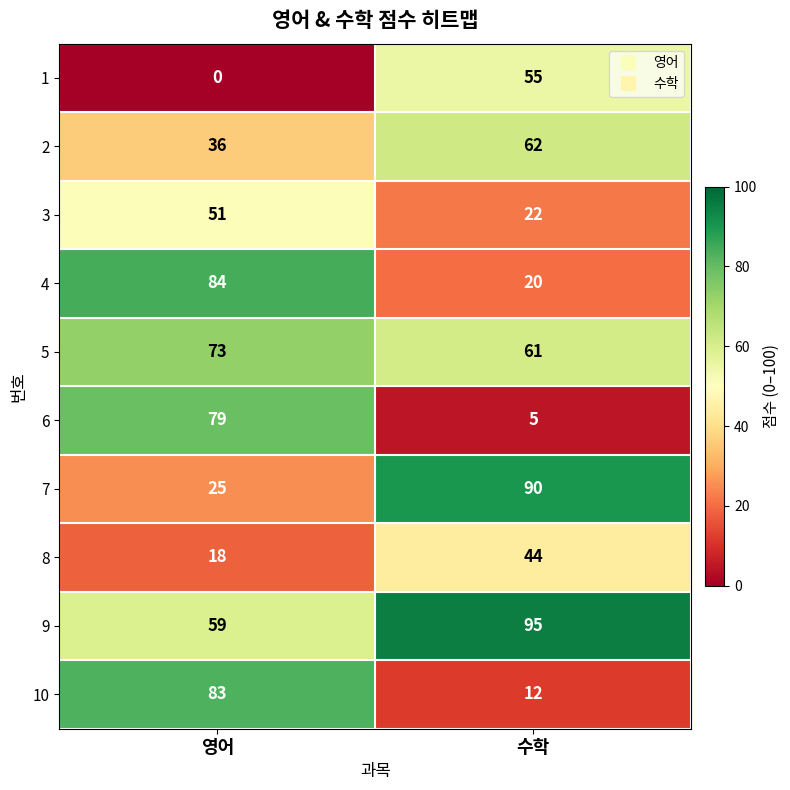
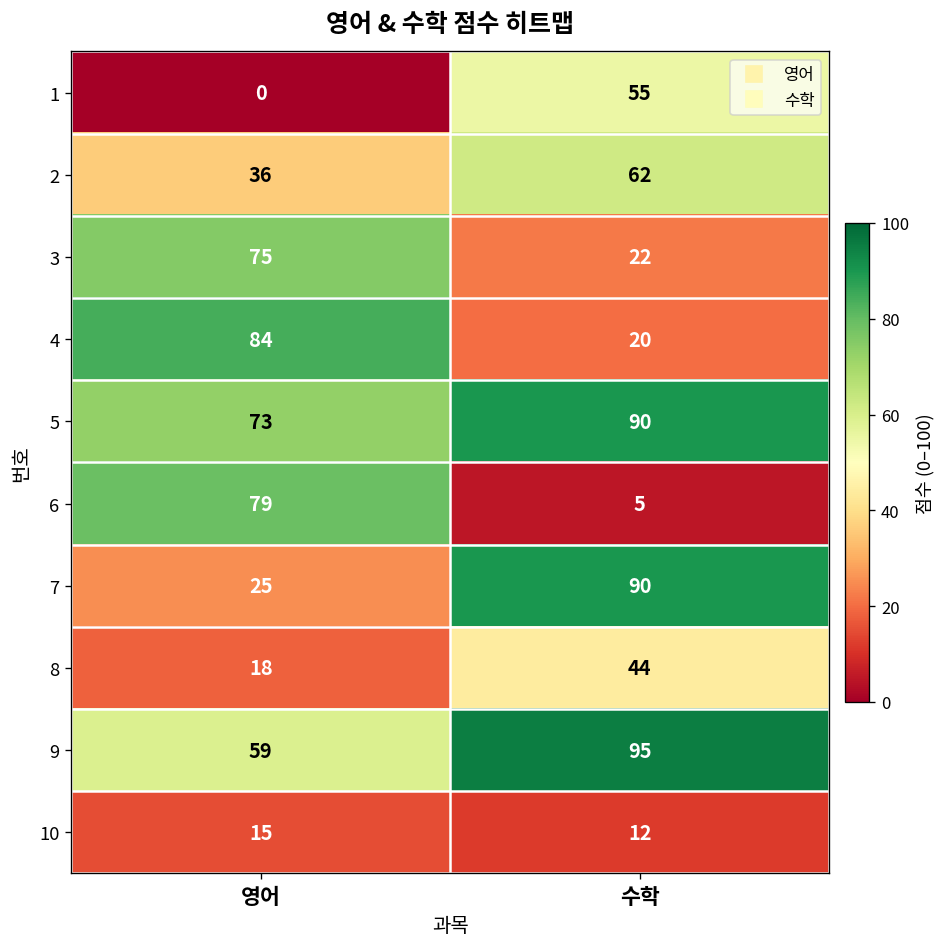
3, 영어: 51 -> 75
5, 수학: 61 -> 90
10, 영어: 83 -> 15
